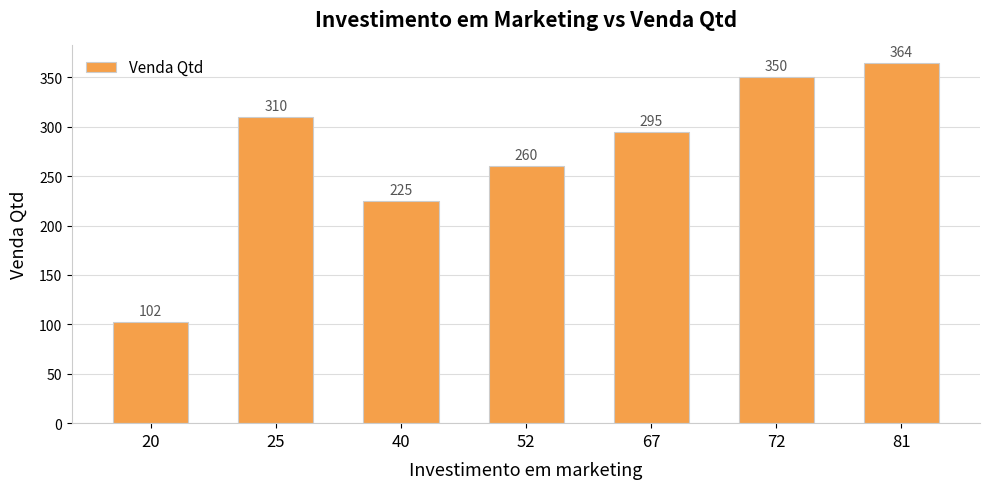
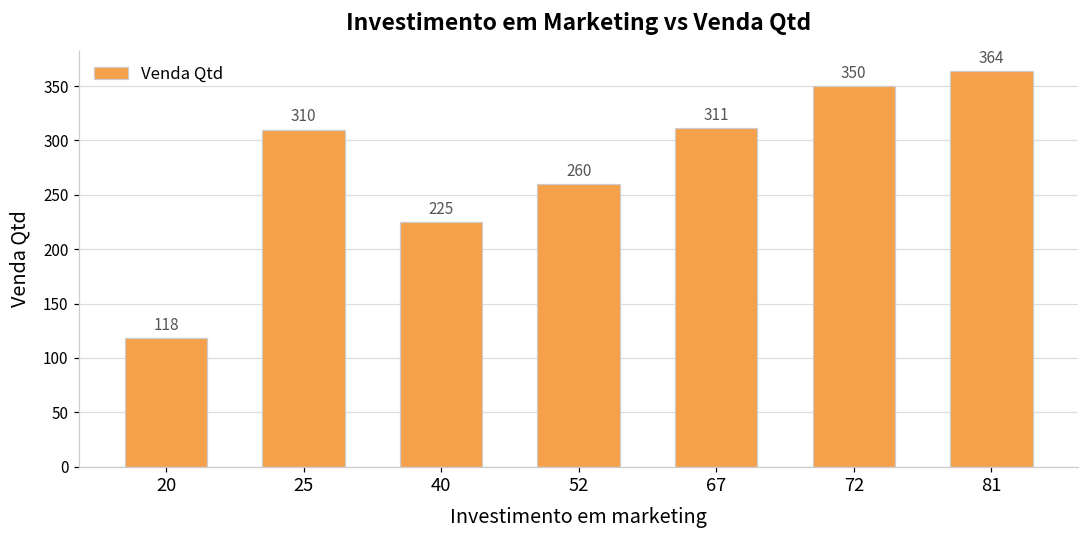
20: 102 -> 118
67: 295 -> 311
